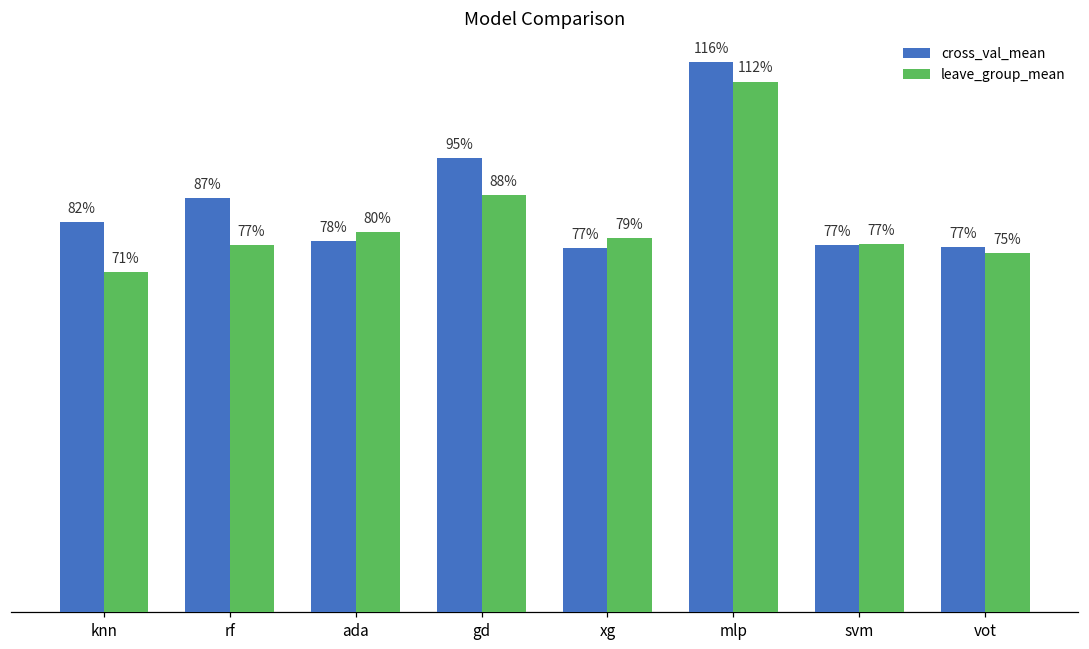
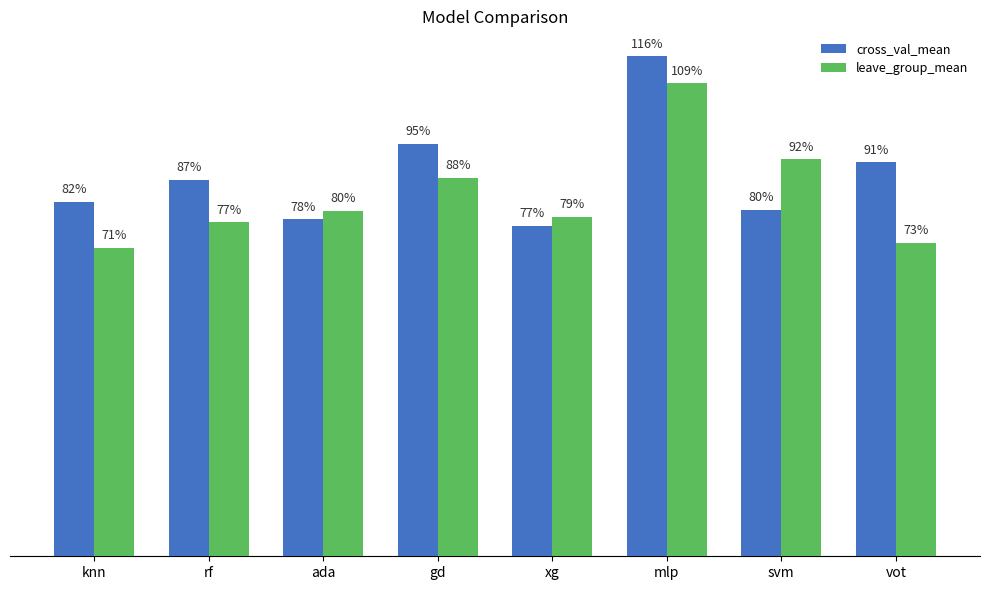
leave_group_mean, mlp: 112% -> 109%
cross_val_mean, svm: 77% -> 80%
leave_group_mean, svm: 77% -> 92%
cross_val_mean, vot: 77% -> 91%
leave_group_mean, vot: 75% -> 73%
